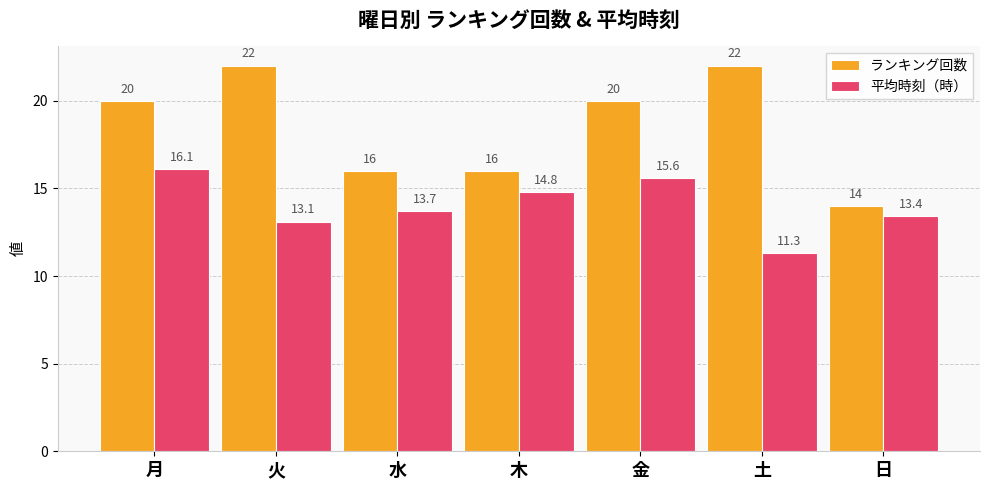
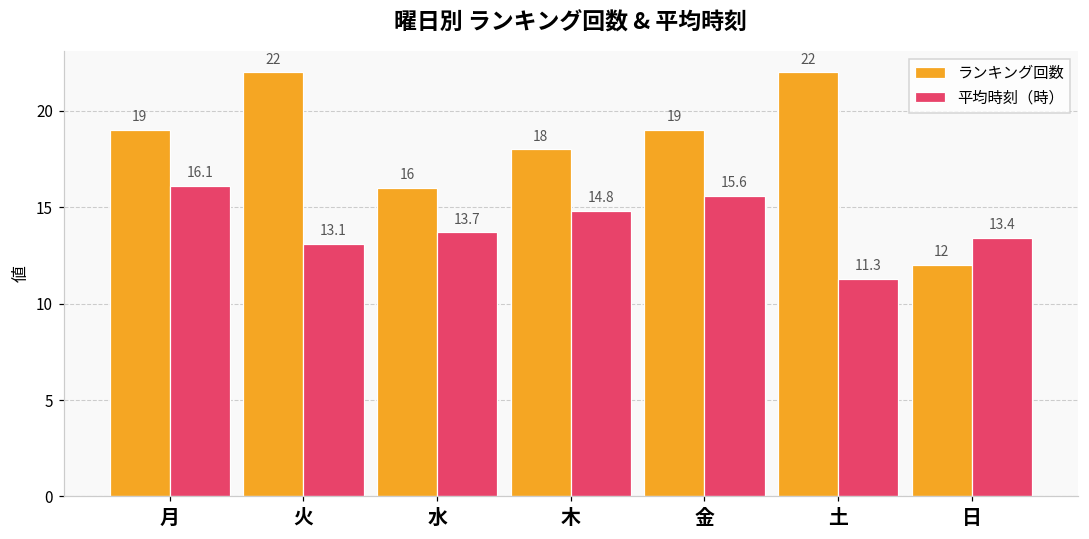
ランキング回数, 月: 20 -> 19
ランキング回数, 木: 16 -> 18
ランキング回数, 金: 20 -> 19
ランキング回数, 日: 14 -> 12
